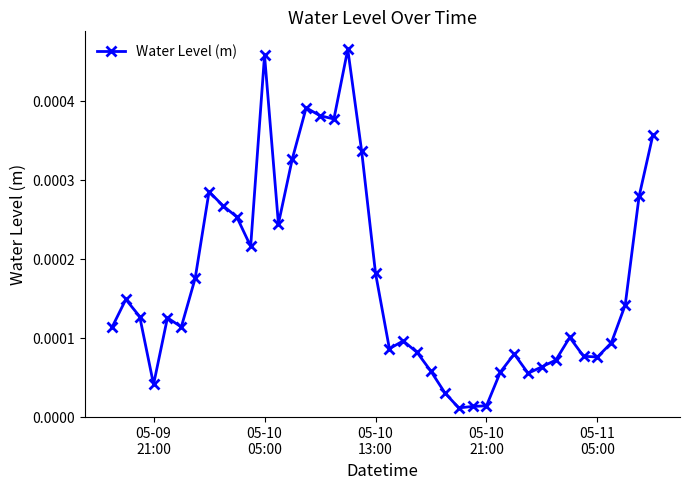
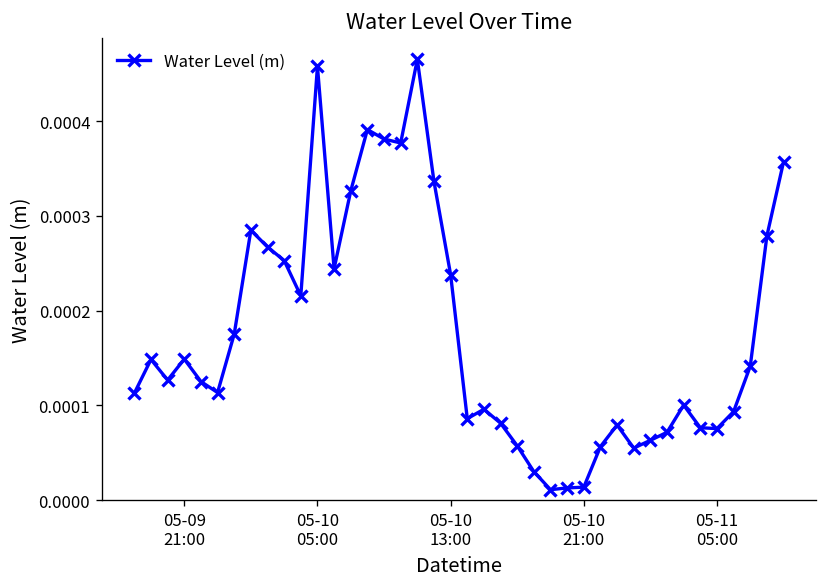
05-09 21:00: 0.00004 -> 0.00015
05-10 13:00: 0.00018 -> 0.00024
